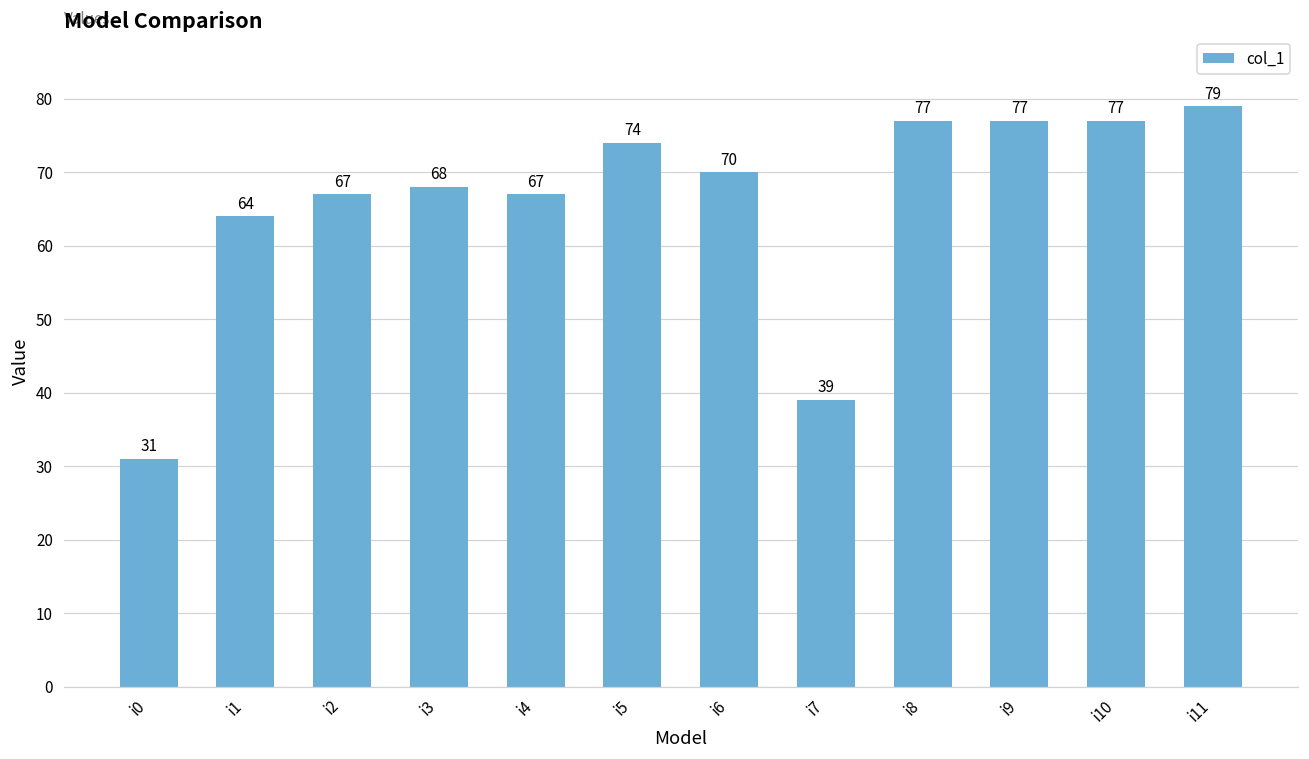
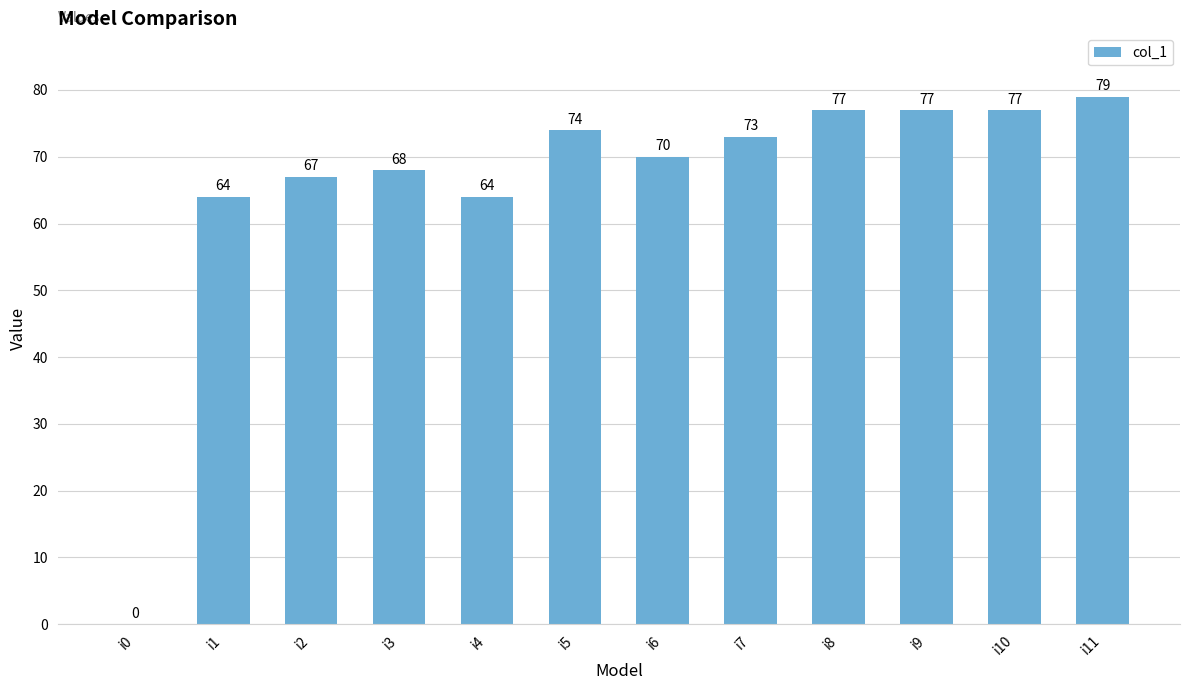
i0: 31 -> 0
i4: 67 -> 64
i7: 39 -> 73
